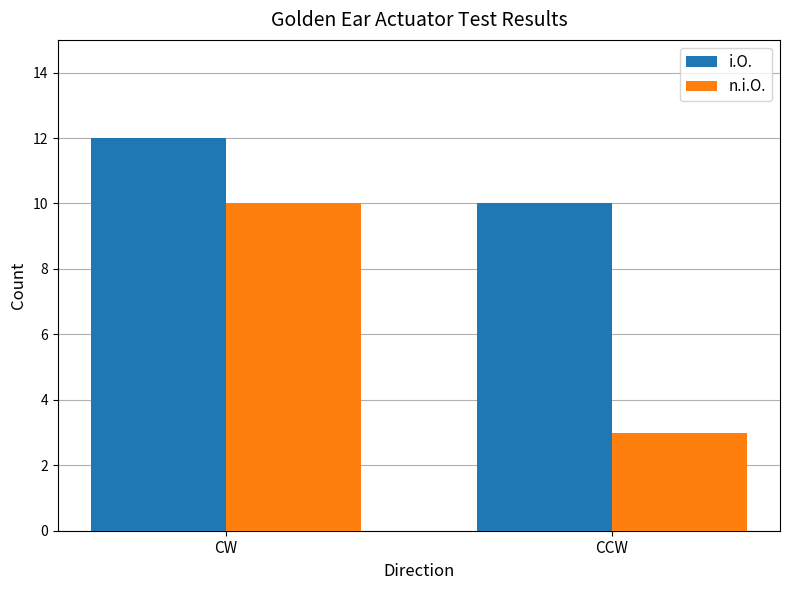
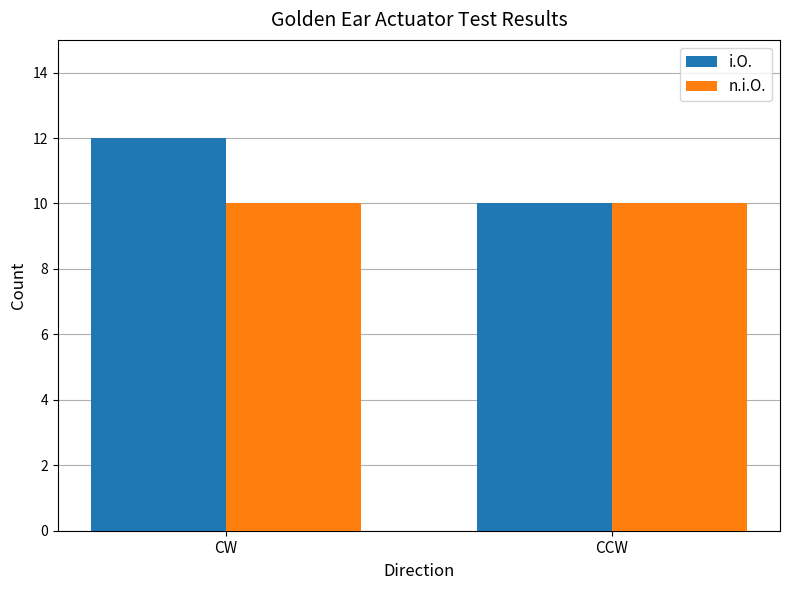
n.i.O., CCW: 3 -> 10
